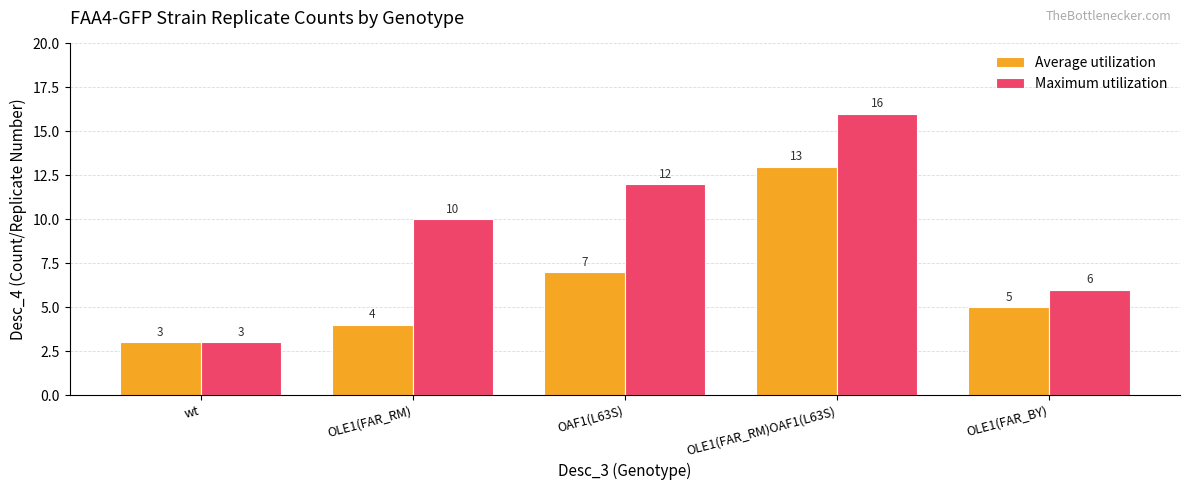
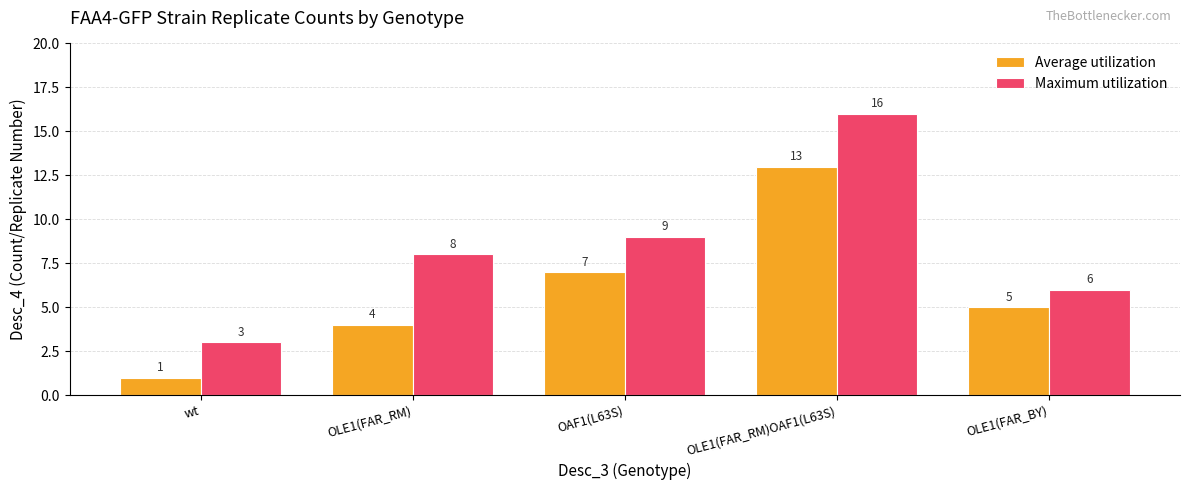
Average utilization, wt: 3 -> 1
Maximum utilization, OLE1(FAR_RM): 10 -> 8
Maximum utilization, OAF1(L63S): 12 -> 9
